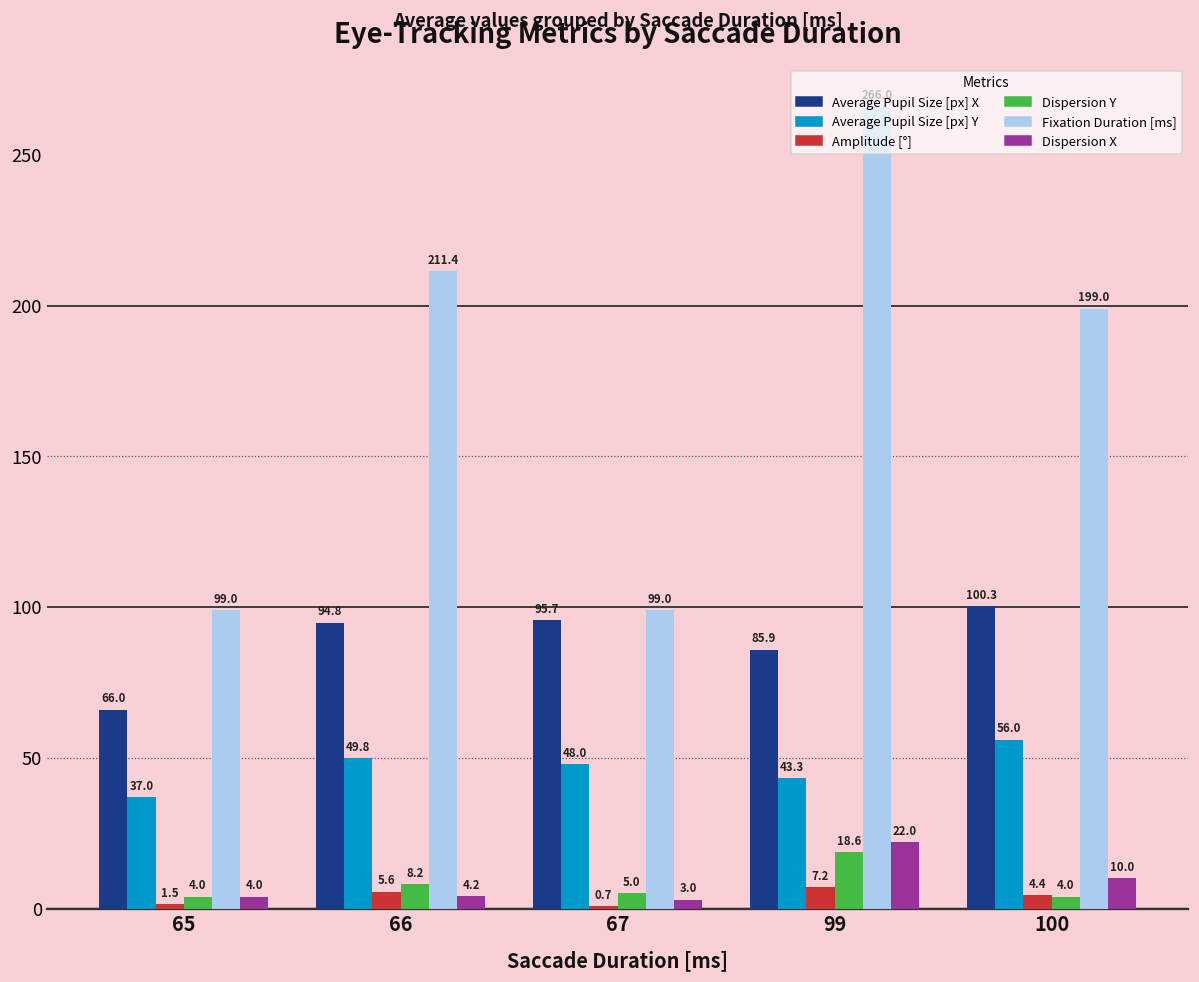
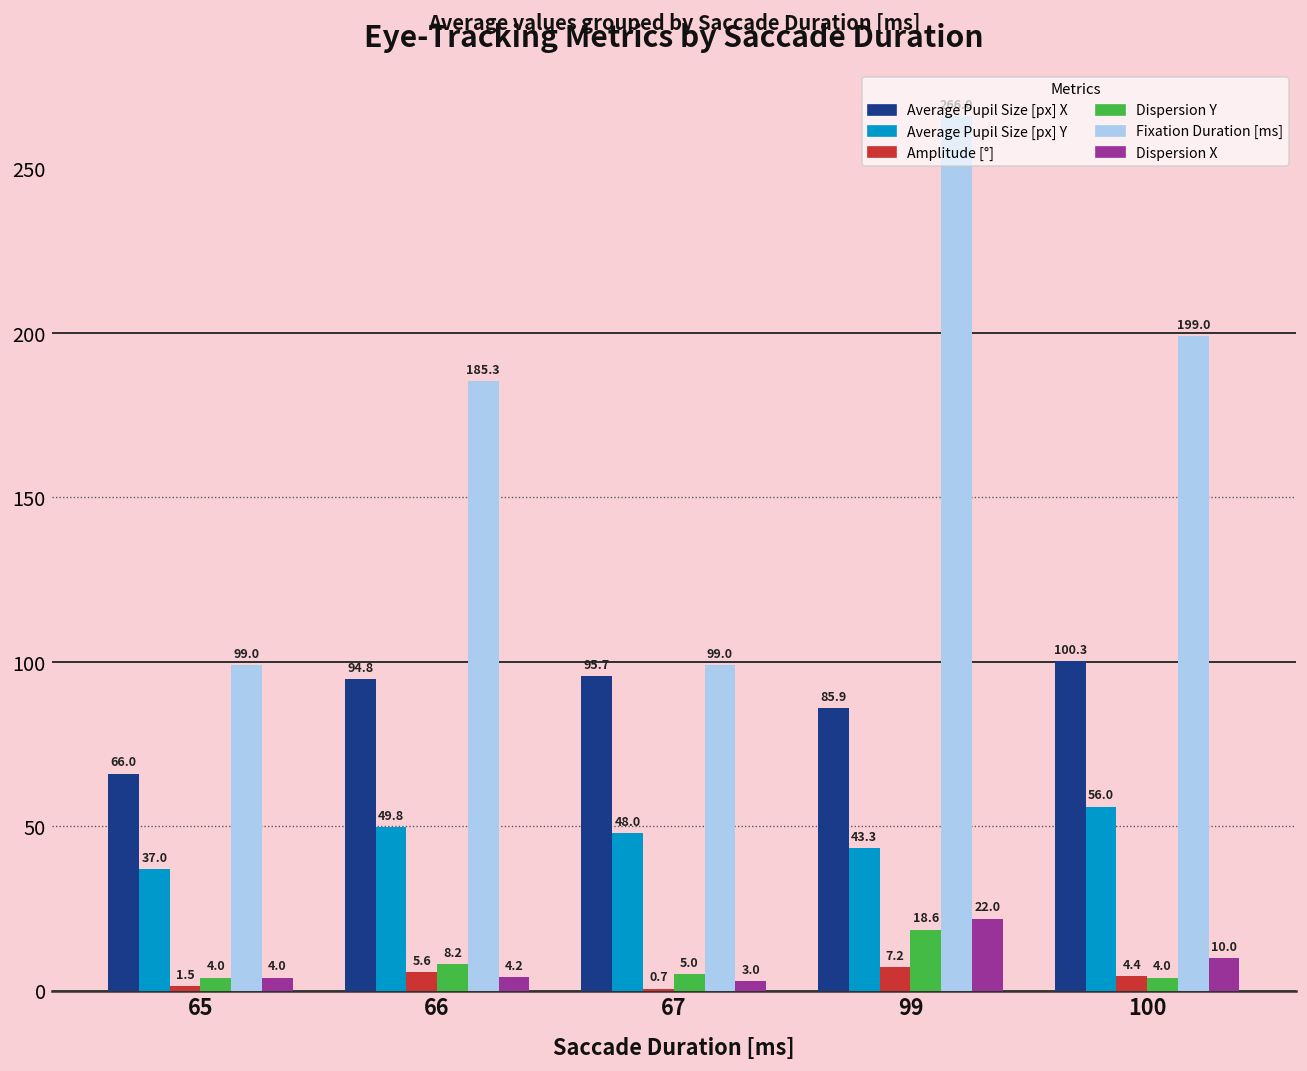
Fixation Duration [ms], 66: 211.4 -> 185.3
